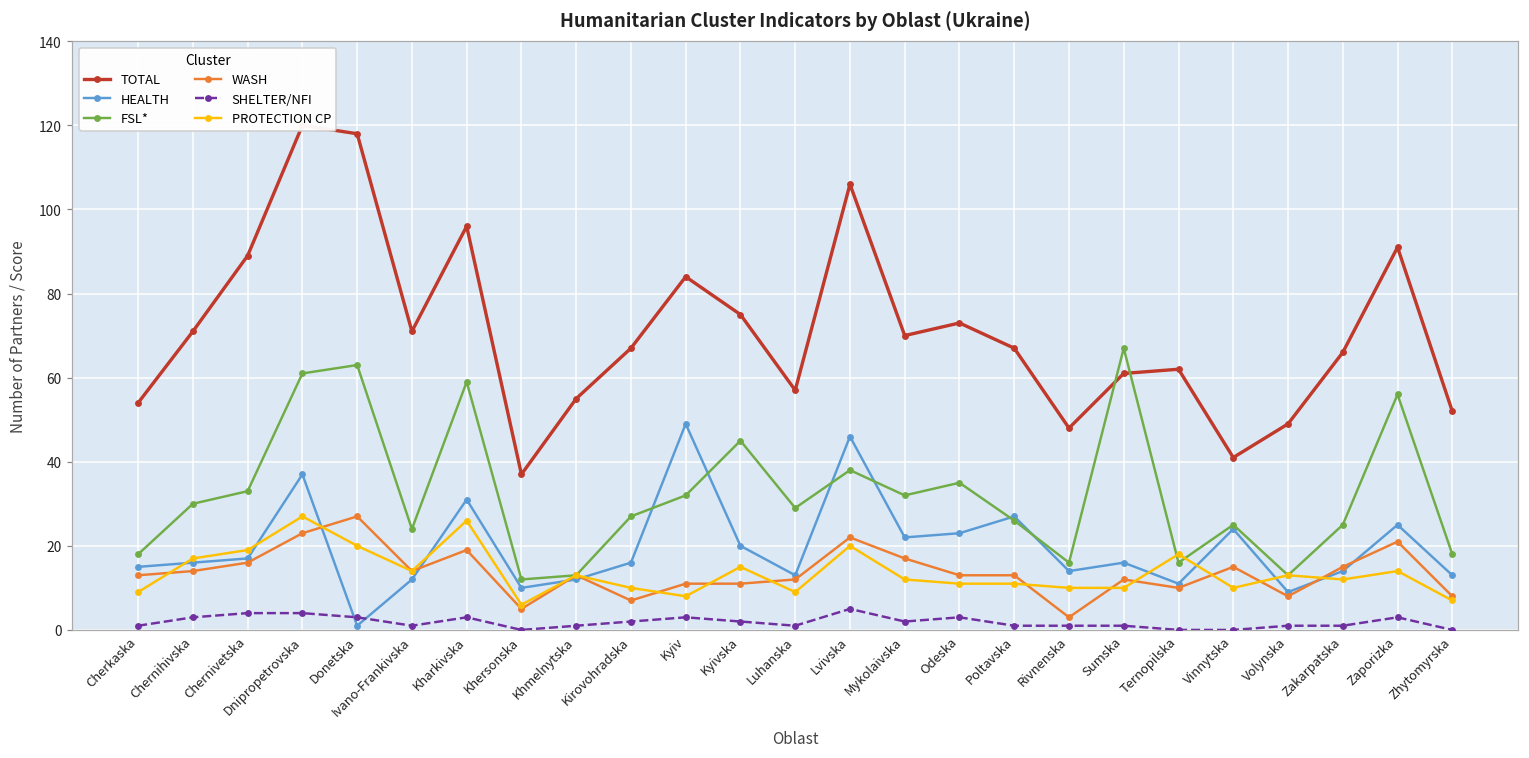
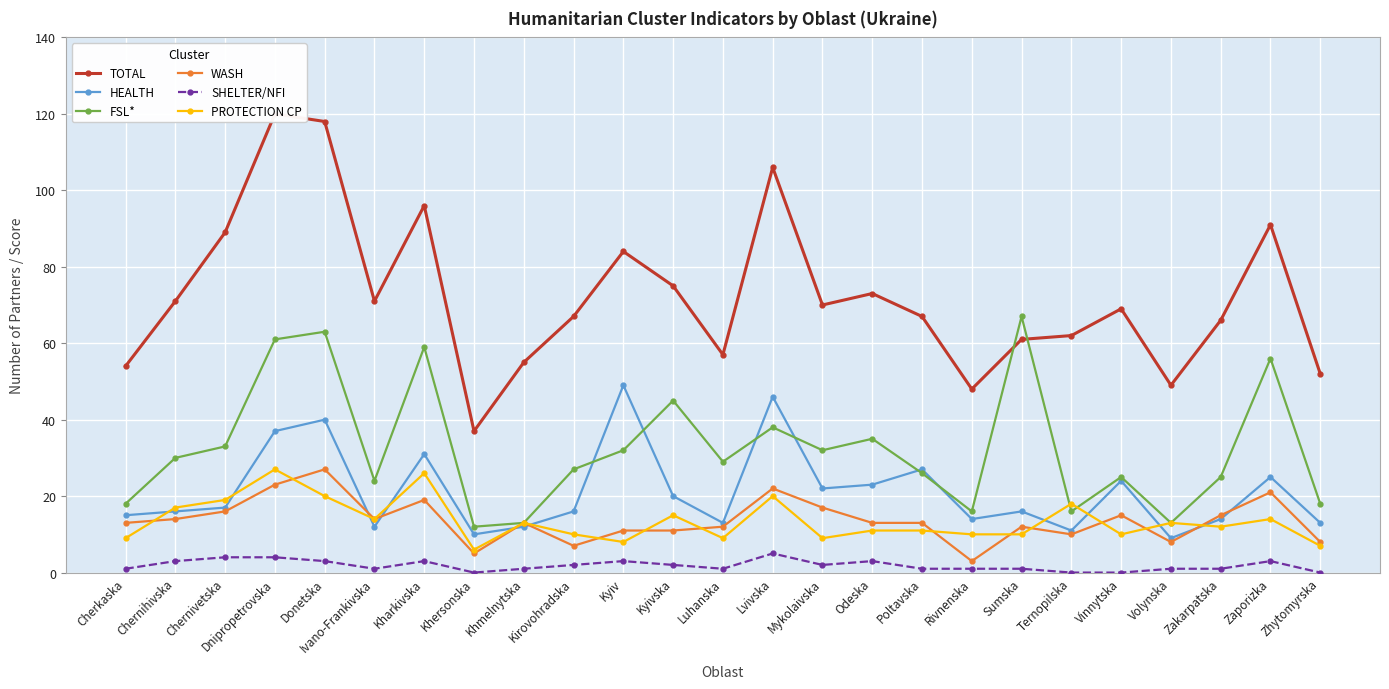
HEALTH, Donetska: 1 -> 40
PROTECTION CP, Mykolaivska: 12 -> 9
TOTAL, Vinnytska: 41 -> 69
